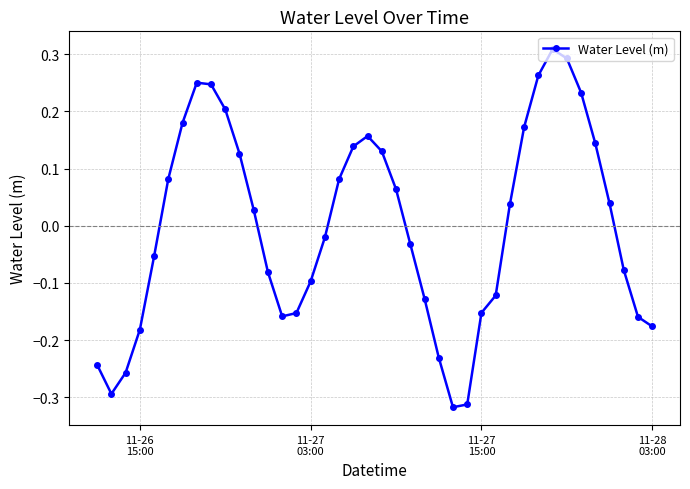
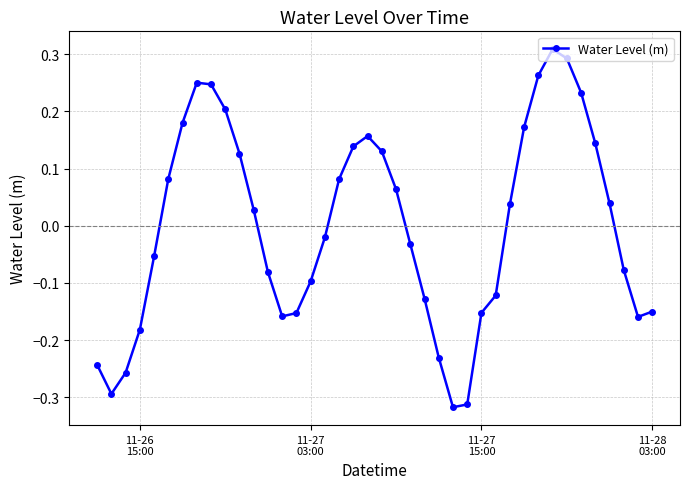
11-28 03:00: -0.18 -> -0.15
